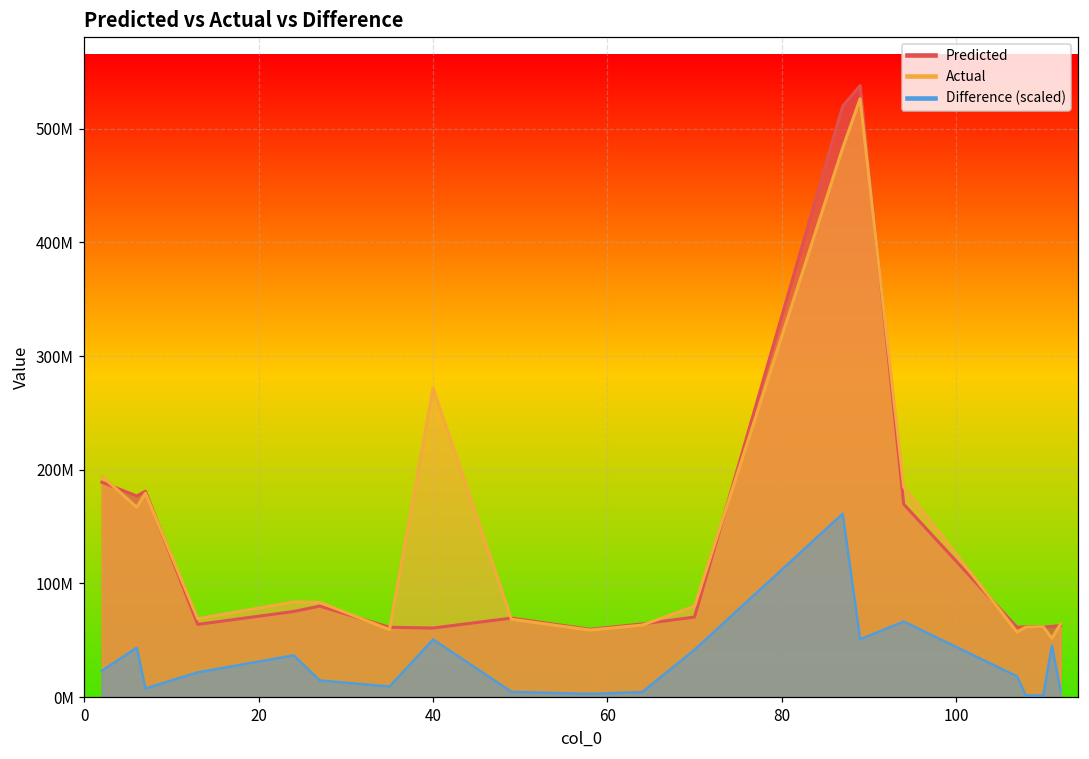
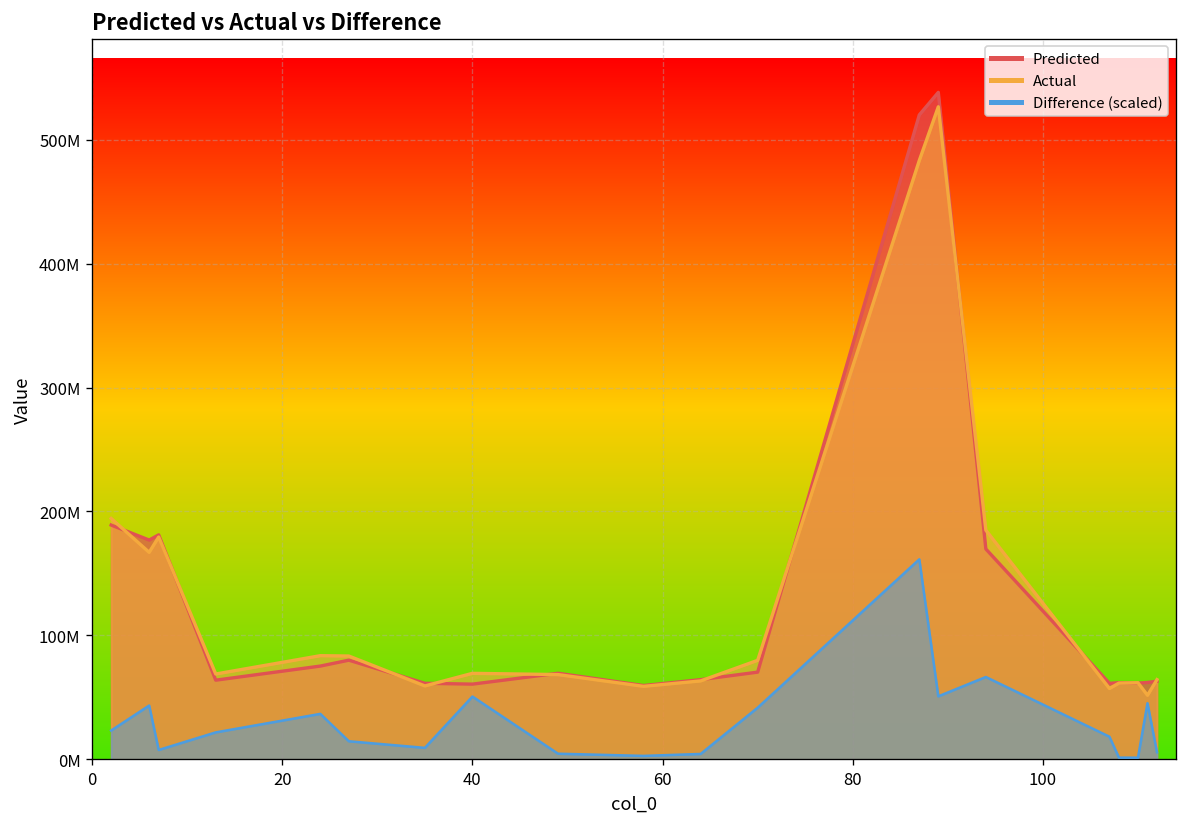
Actual, 40: 272000000 -> 69000000
